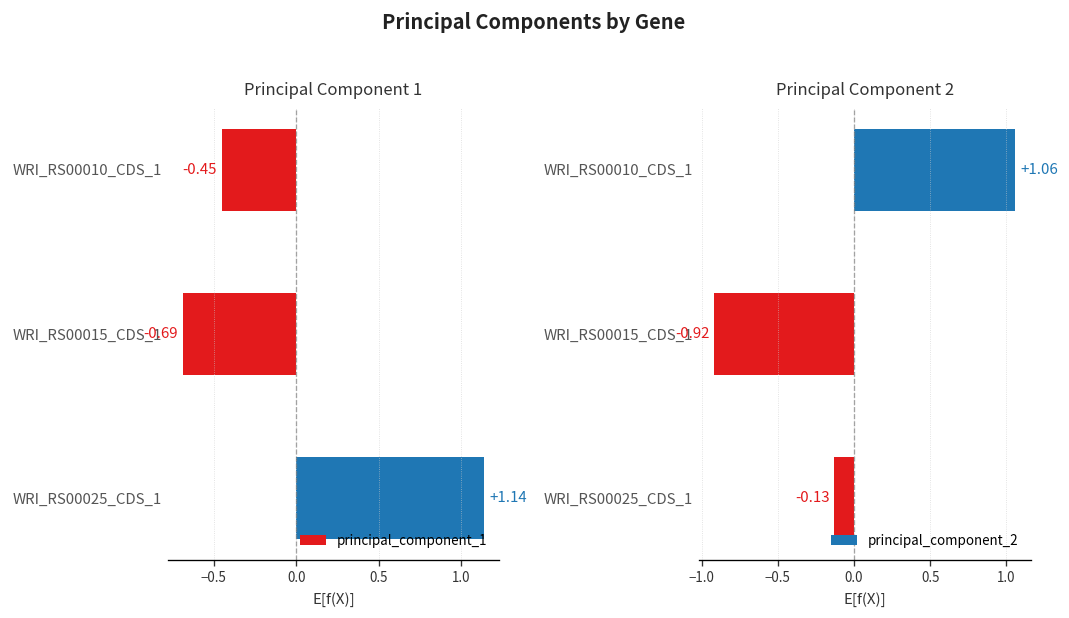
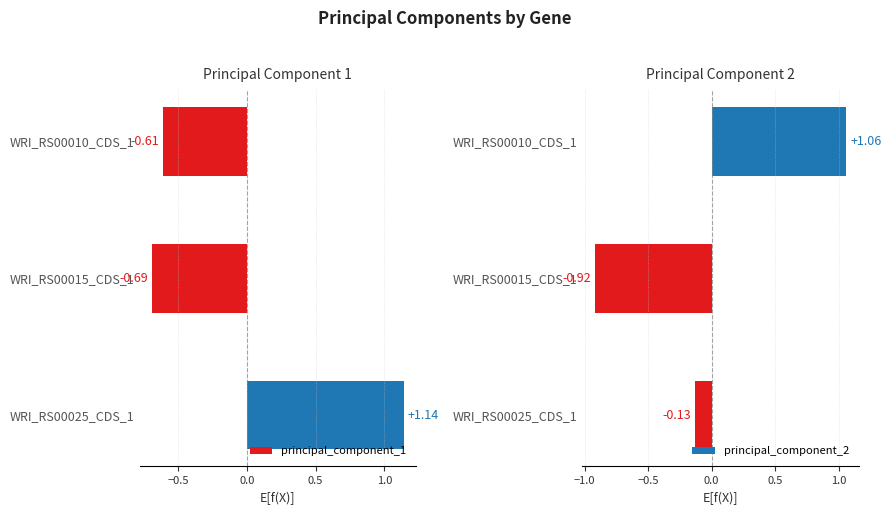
Principal Component 1, WRI_RS00010_CDS_1: -0.45 -> -0.61
